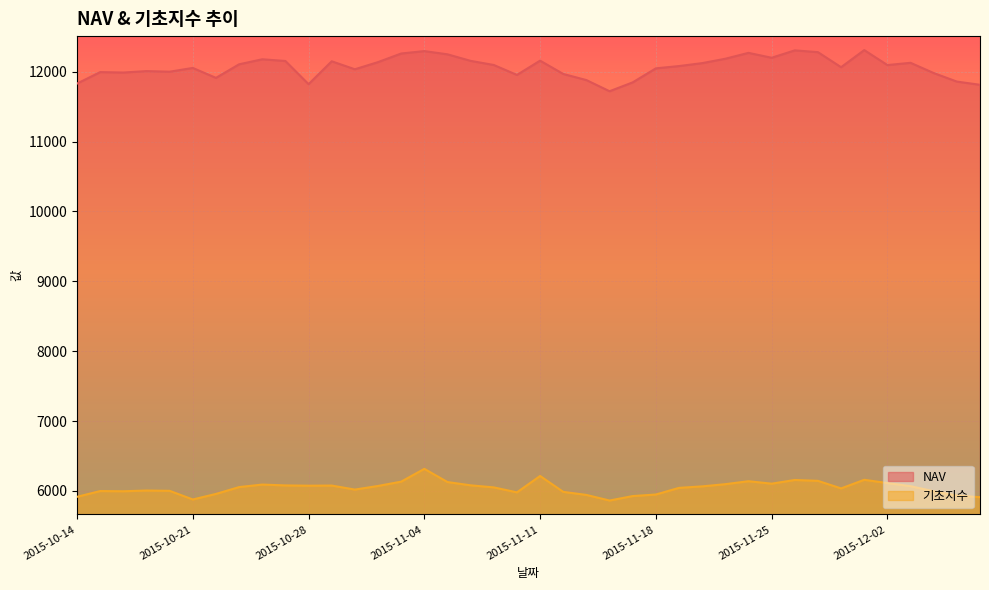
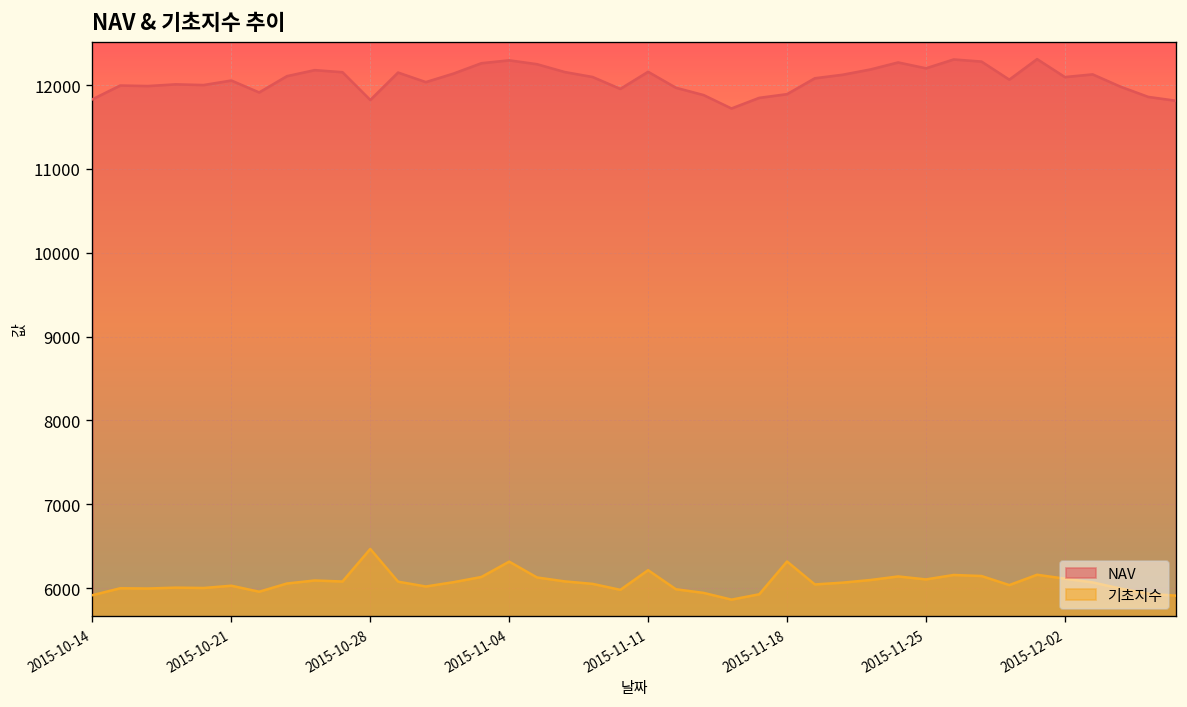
기초지수, 2015-10-21: 5900 -> 6000
기초지수, 2015-10-28: 6100 -> 6500
NAV, 2015-11-18: 12000 -> 11900
기초지수, 2015-11-18: 5900 -> 6300
